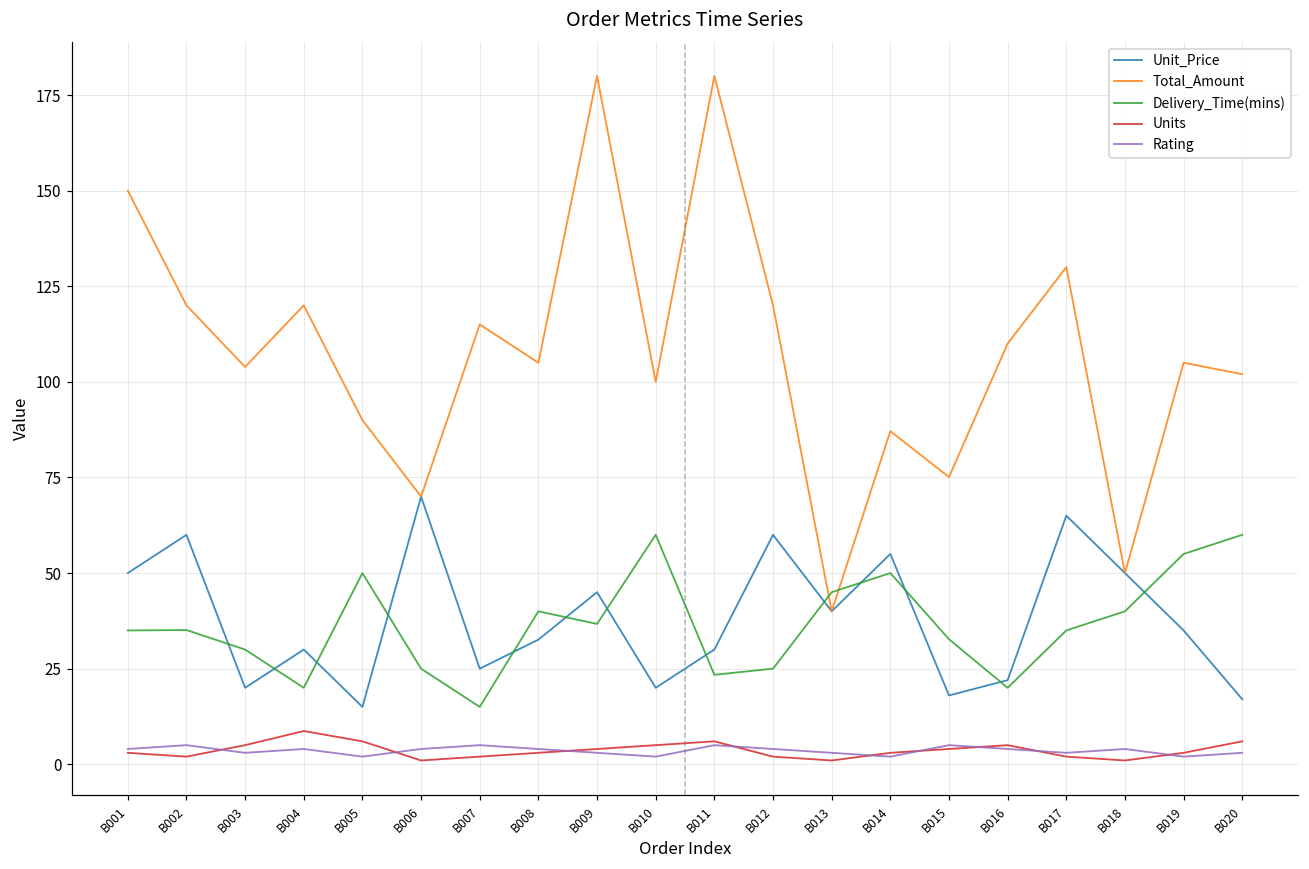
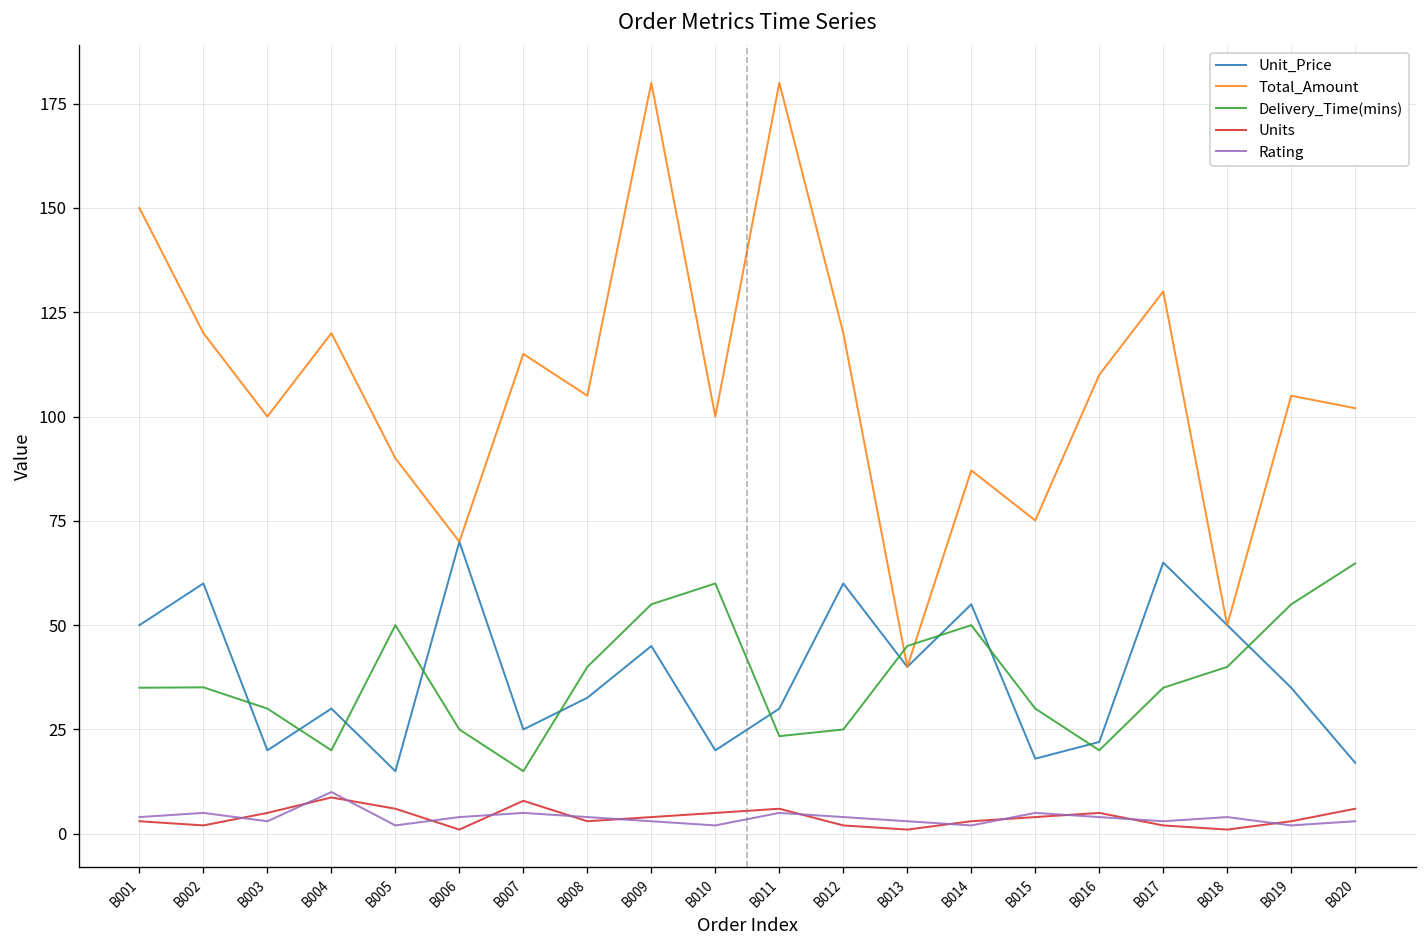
Total_Amount, B003: 104 -> 100
Rating, B004: 4 -> 10
Units, B007: 2 -> 8
Delivery_Time(mins), B009: 37 -> 55
Delivery_Time(mins), B015: 33 -> 30
Delivery_Time(mins), B020: 60 -> 65
